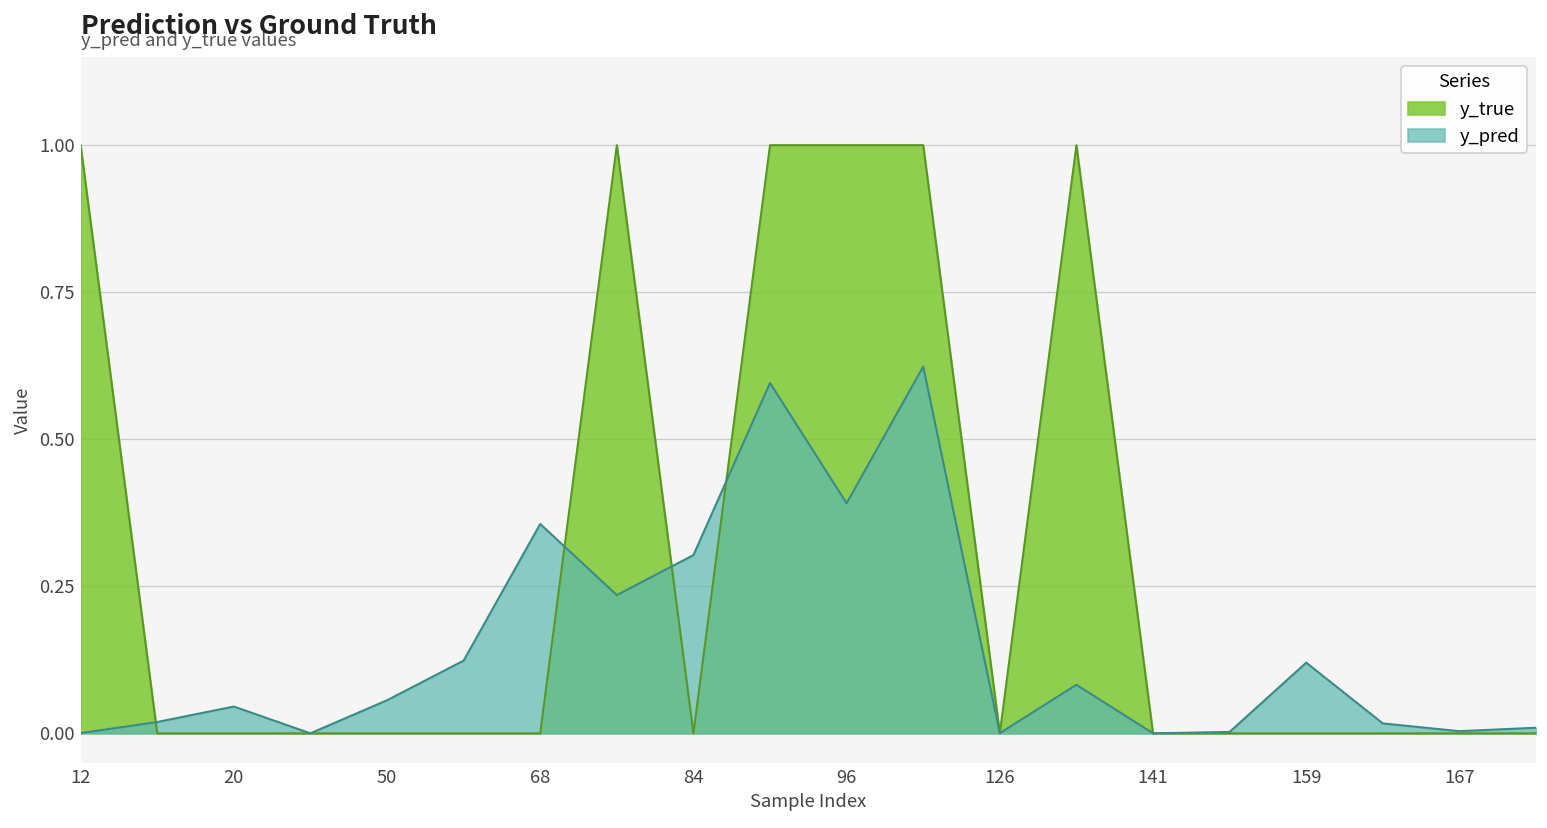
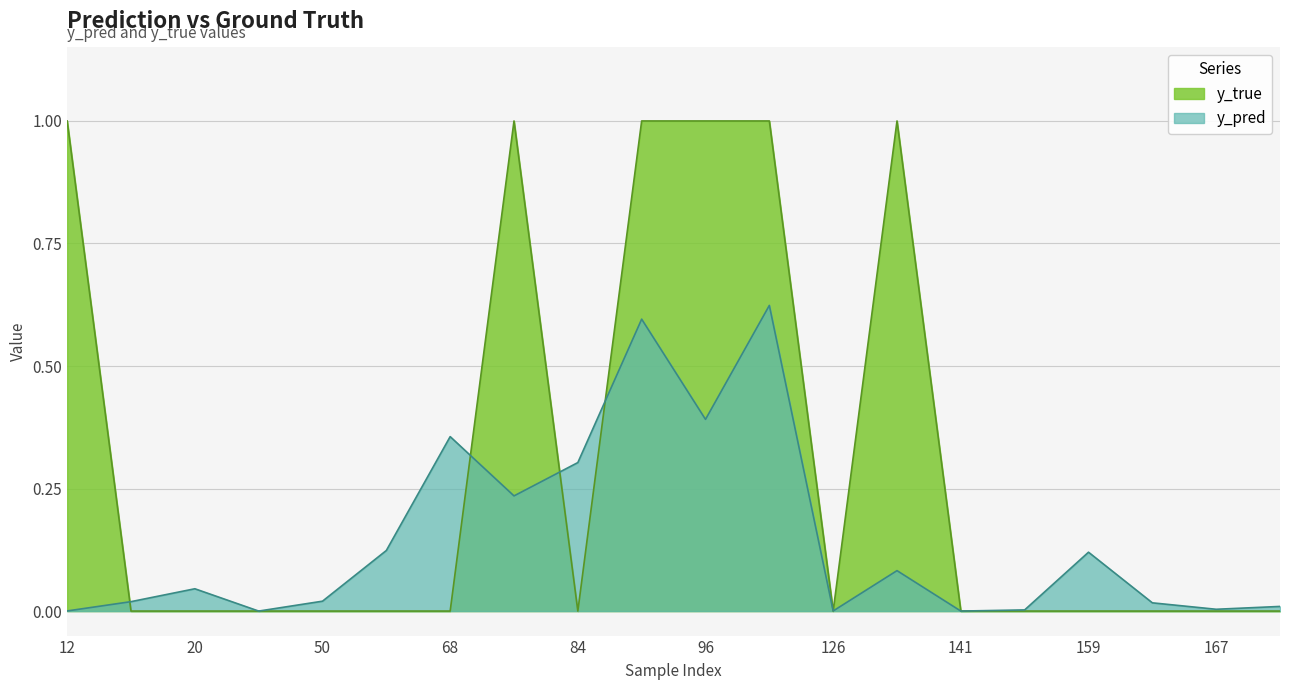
y_pred, 50: 0.06 -> 0.02
